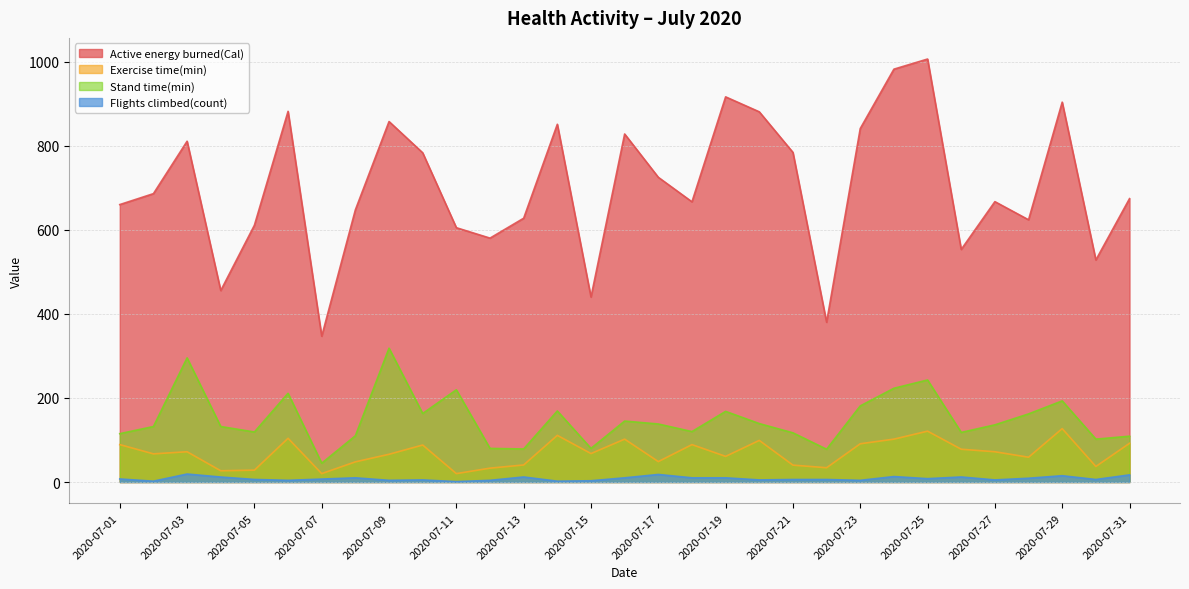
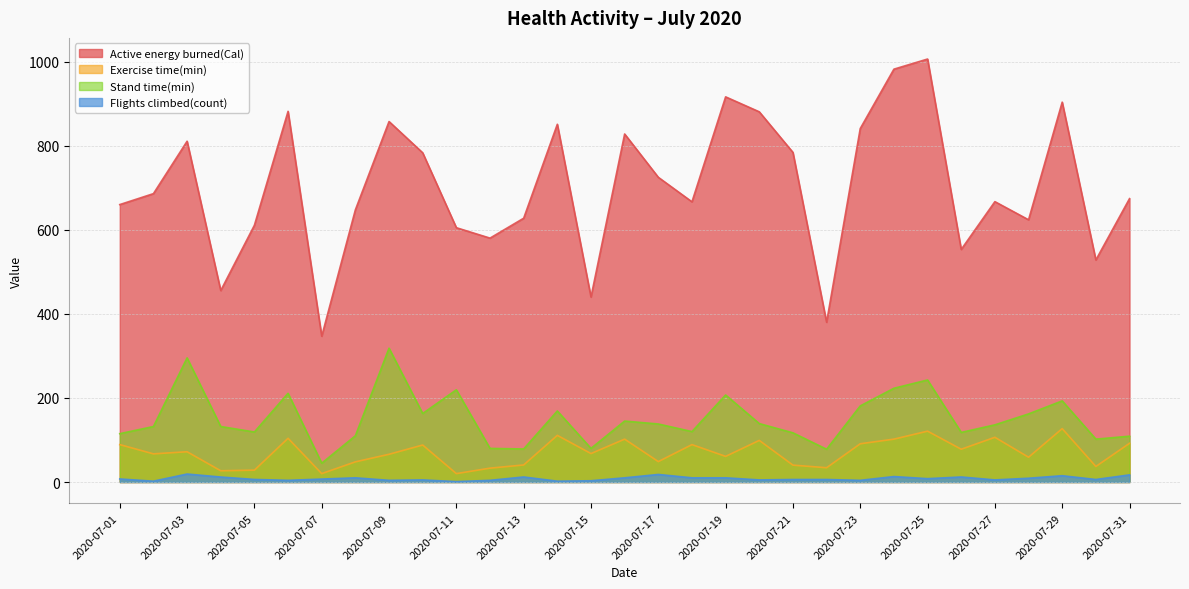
Stand time(min), 2020-07-19: 170 -> 210
Exercise time(min), 2020-07-27: 70 -> 110
